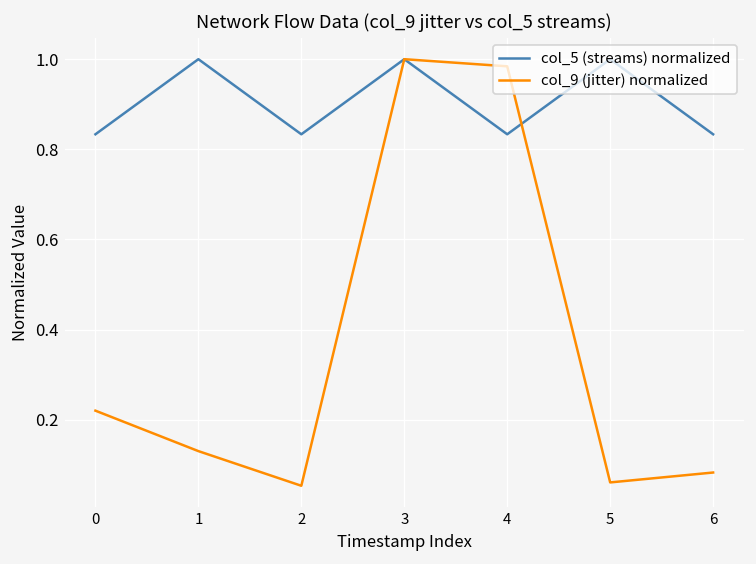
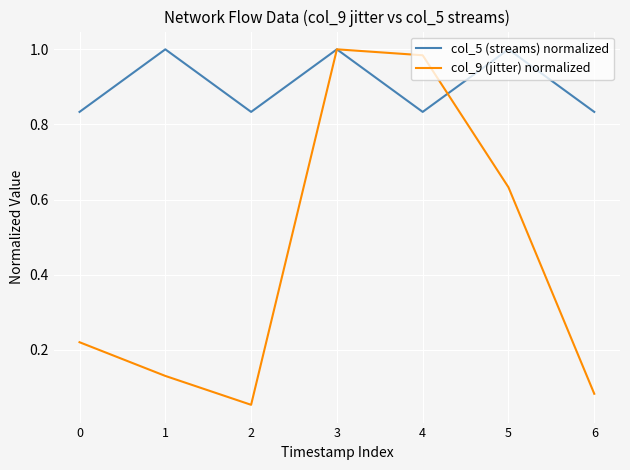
col_9 (jitter) normalized, 5: 0.06 -> 0.63
